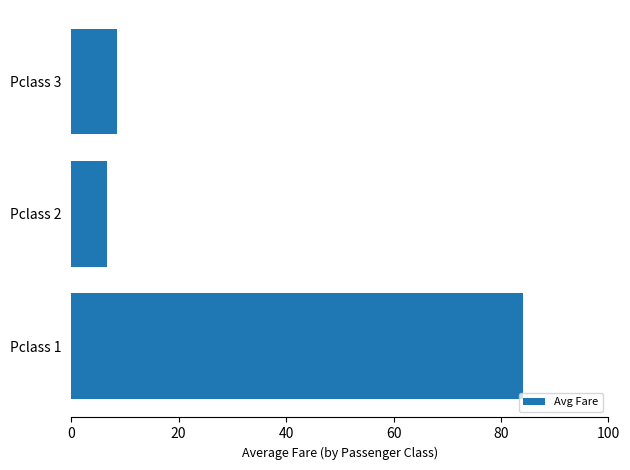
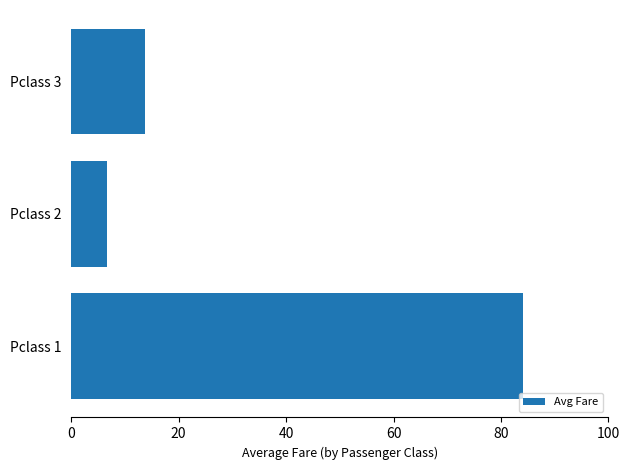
Pclass 3: 9 -> 14
